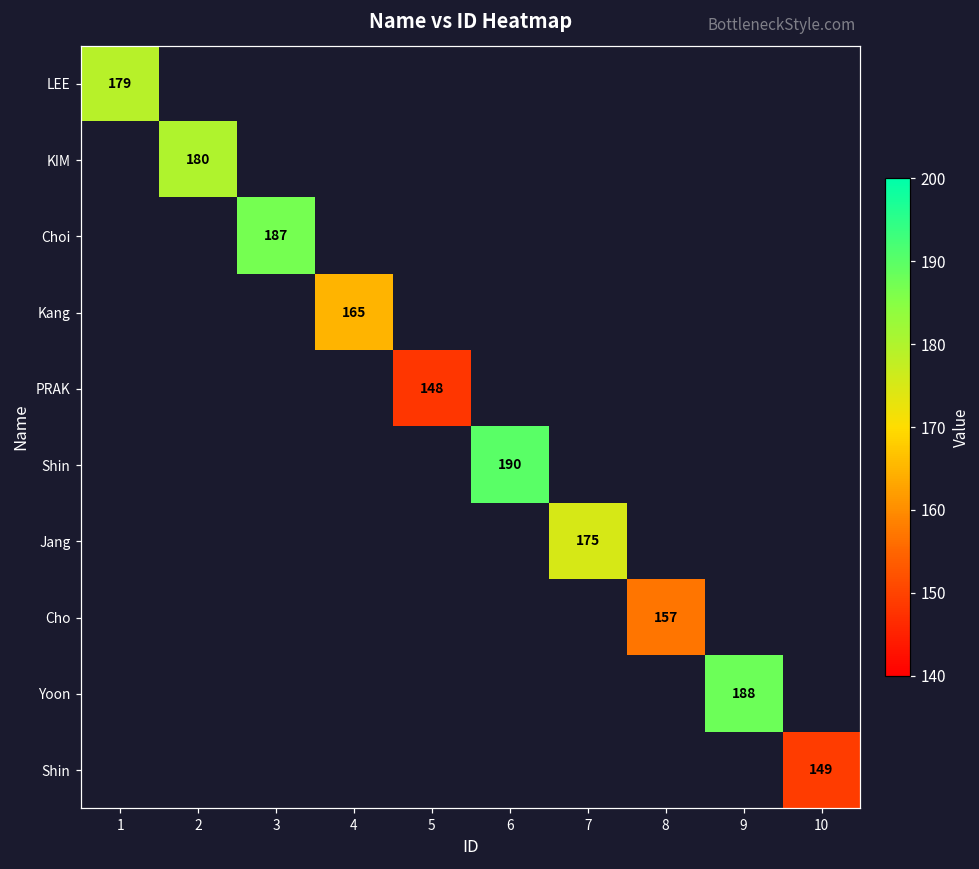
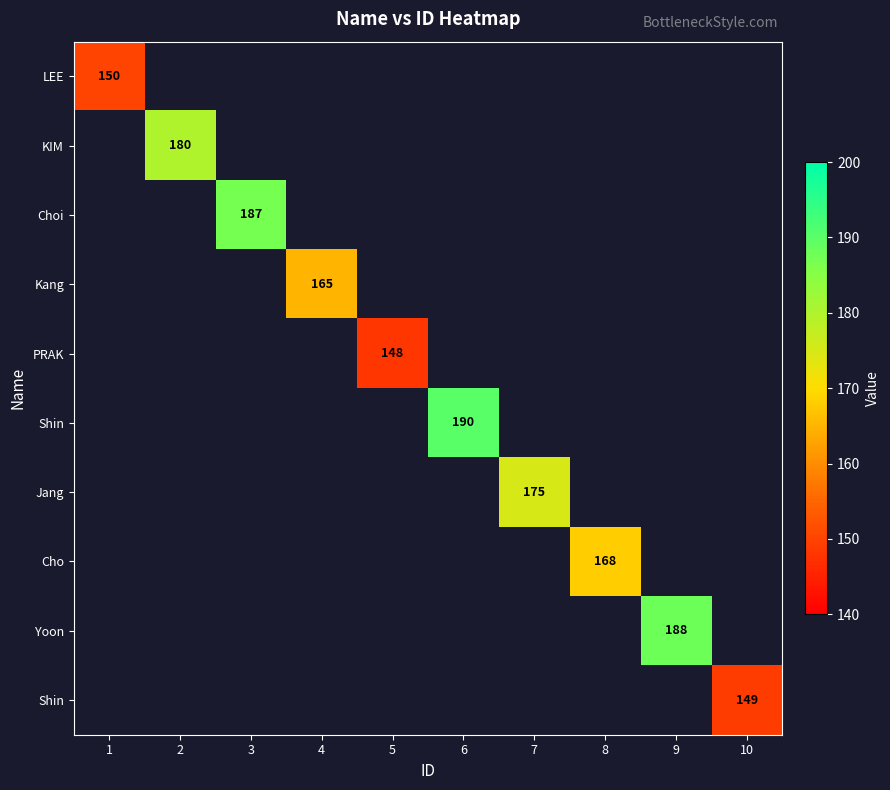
LEE, 1: 179 -> 150
Cho, 8: 157 -> 168
